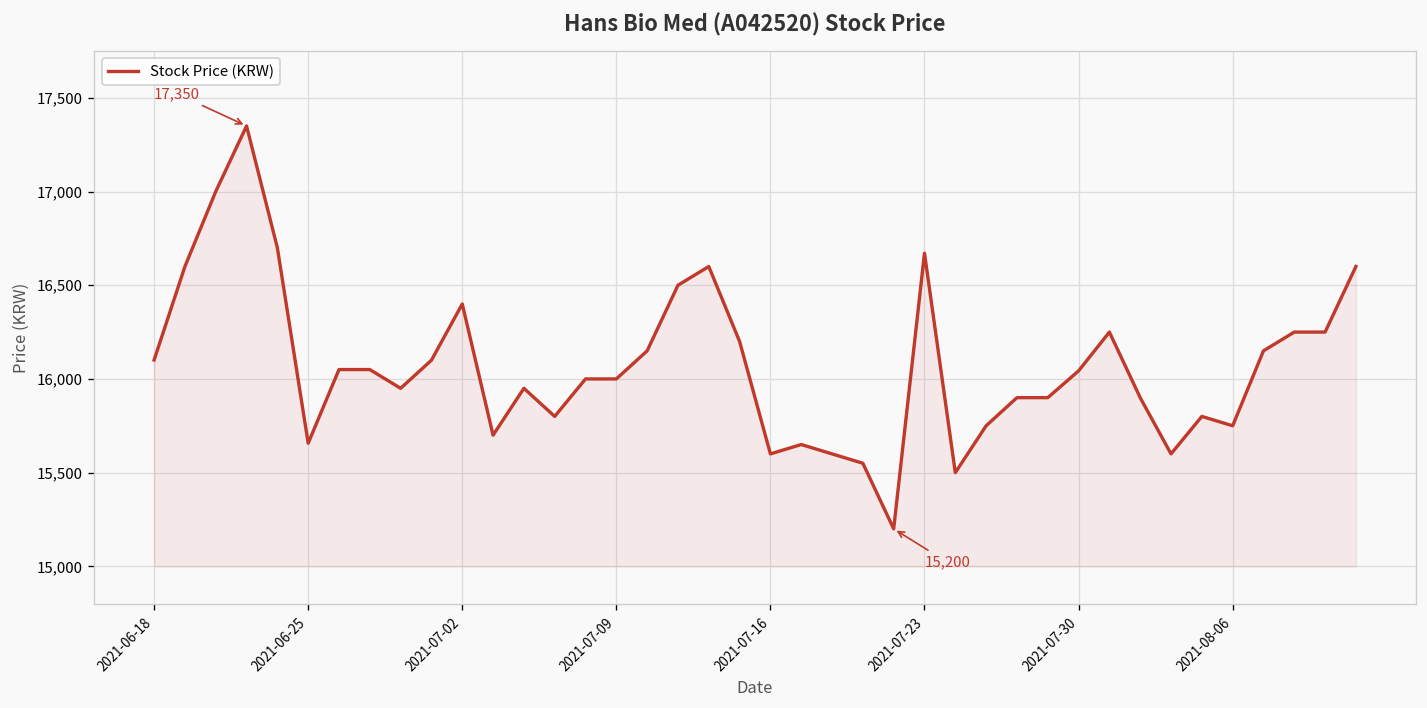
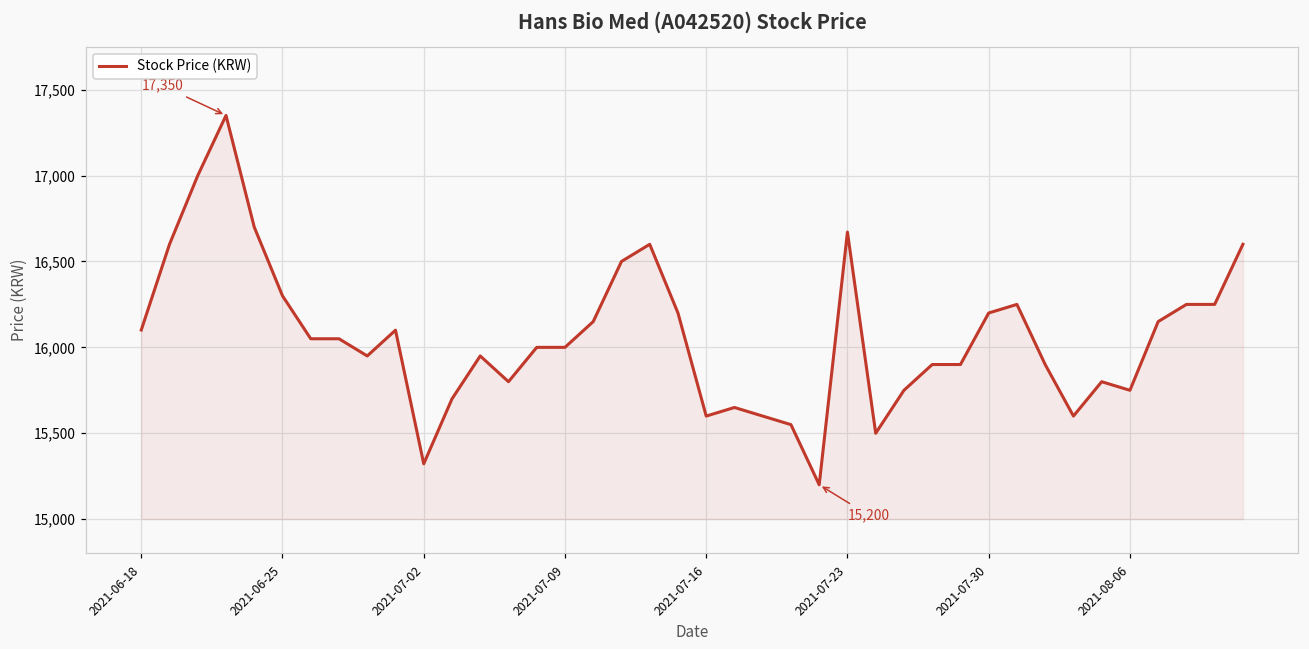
2021-06-25: 15,660 -> 16,300
2021-07-02: 16,400 -> 15,320
2021-07-30: 16,040 -> 16,200
